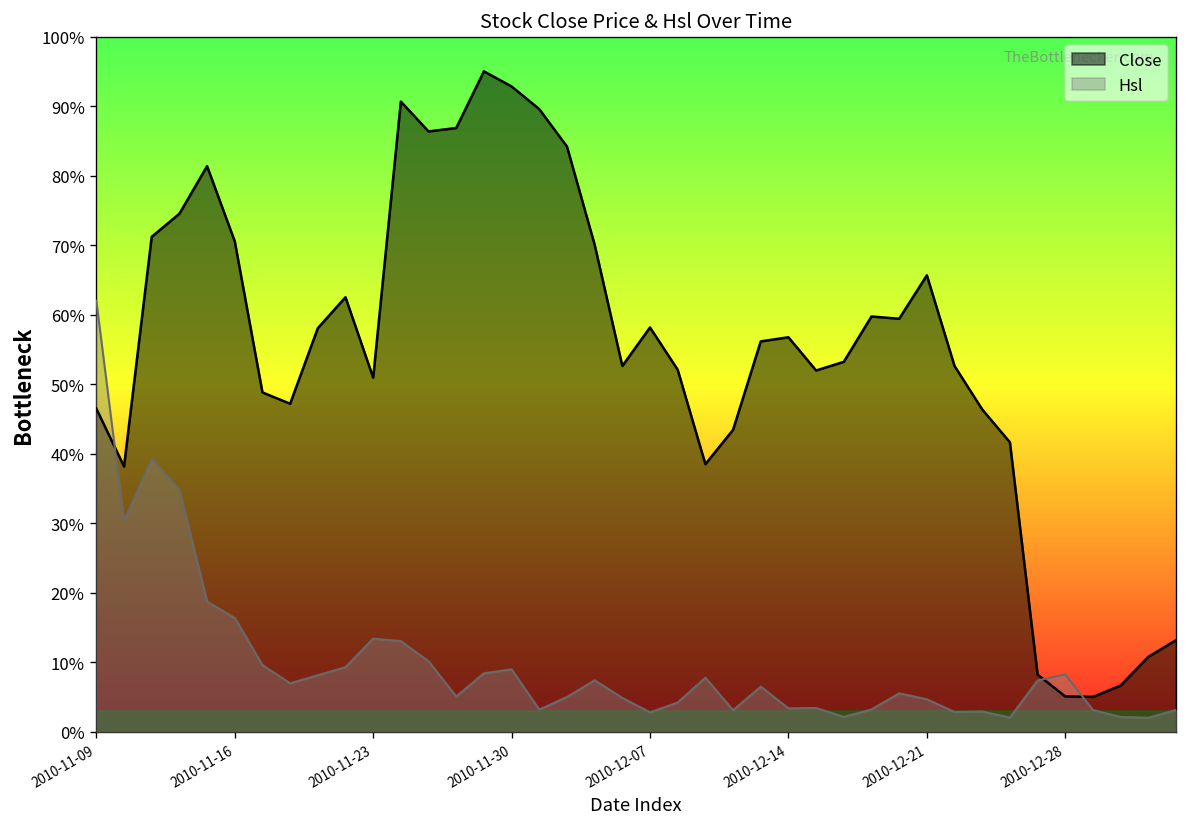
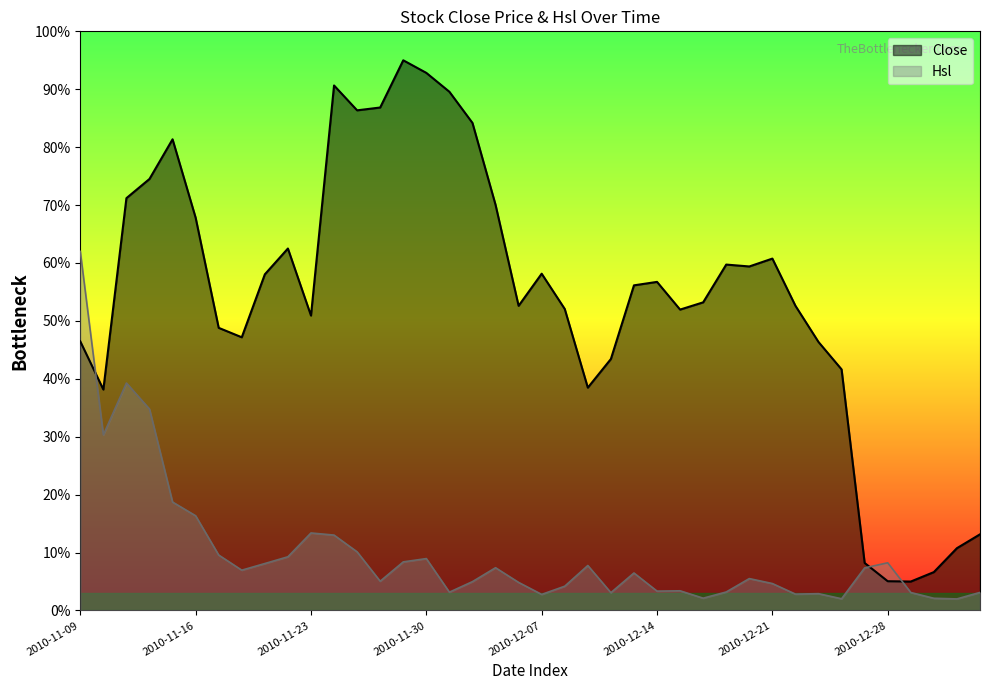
Close, 2010-11-16: 71% -> 68%
Close, 2010-12-21: 66% -> 61%
